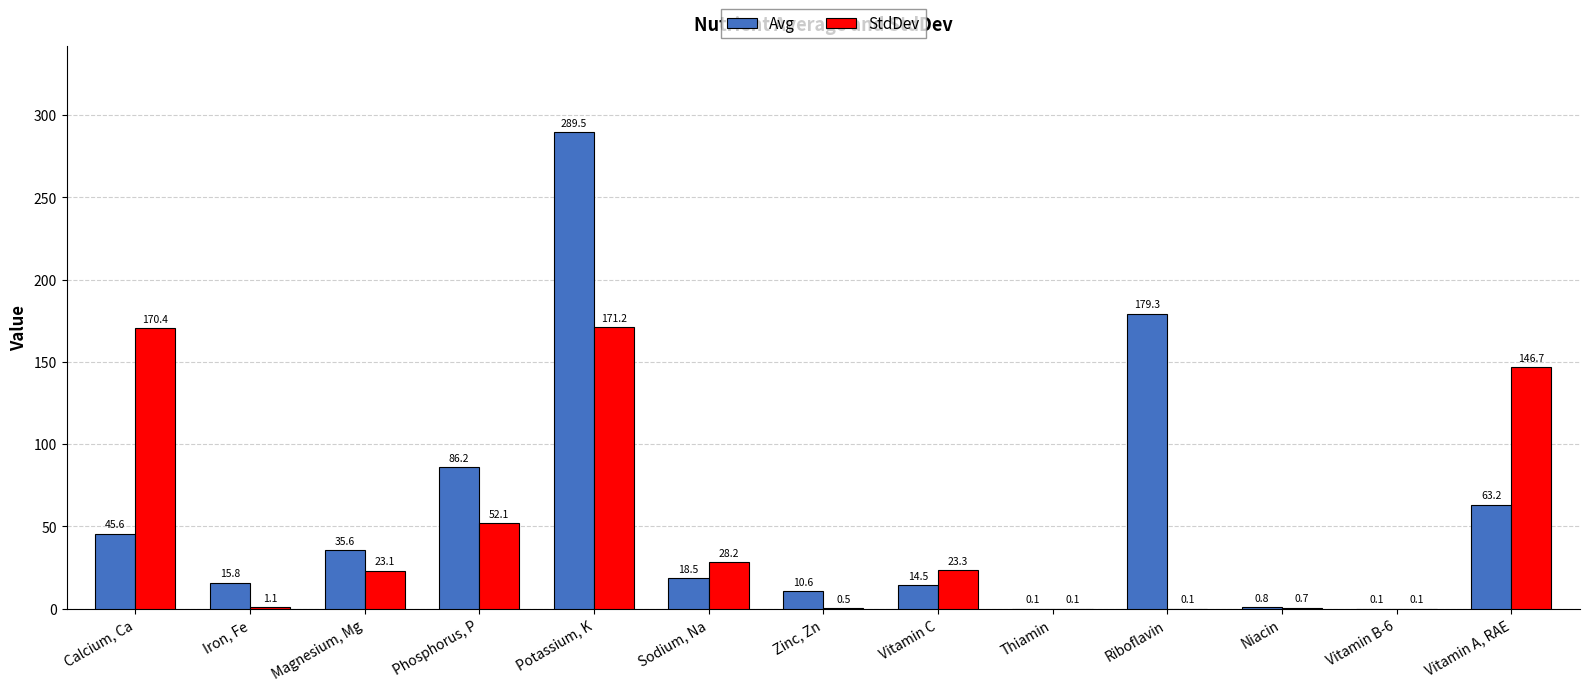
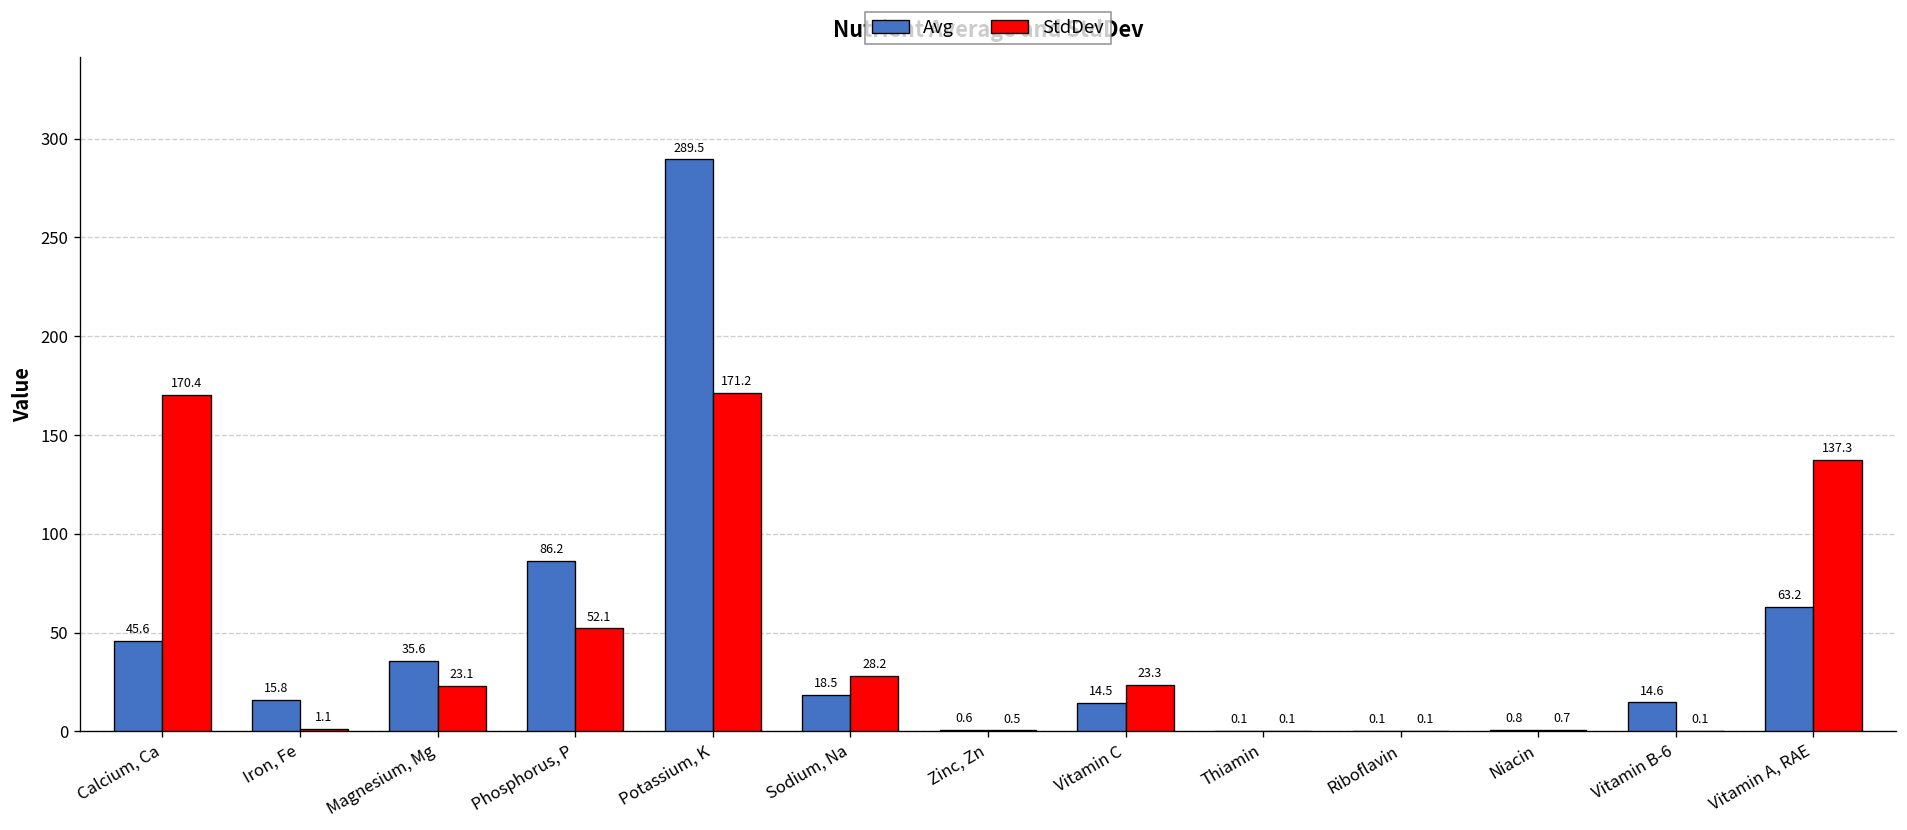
Avg, Zinc, Zn: 10.6 -> 0.6
Avg, Riboflavin: 179.3 -> 0.1
Avg, Vitamin B-6: 0.1 -> 14.6
StdDev, Vitamin A, RAE: 146.7 -> 137.3
